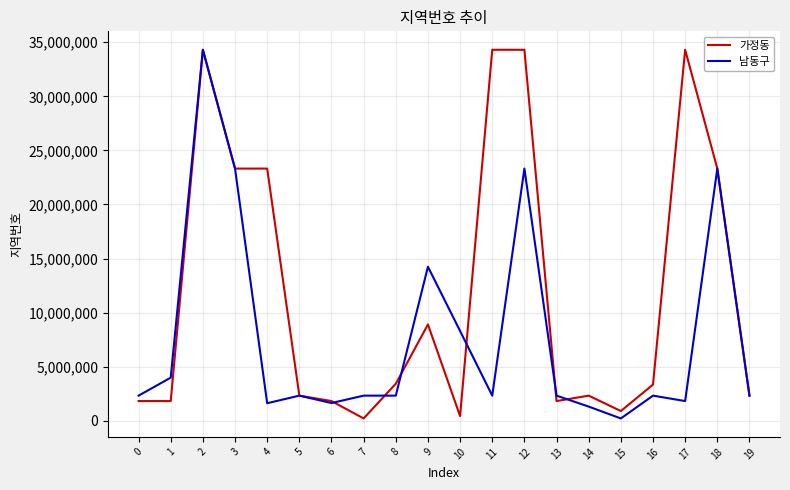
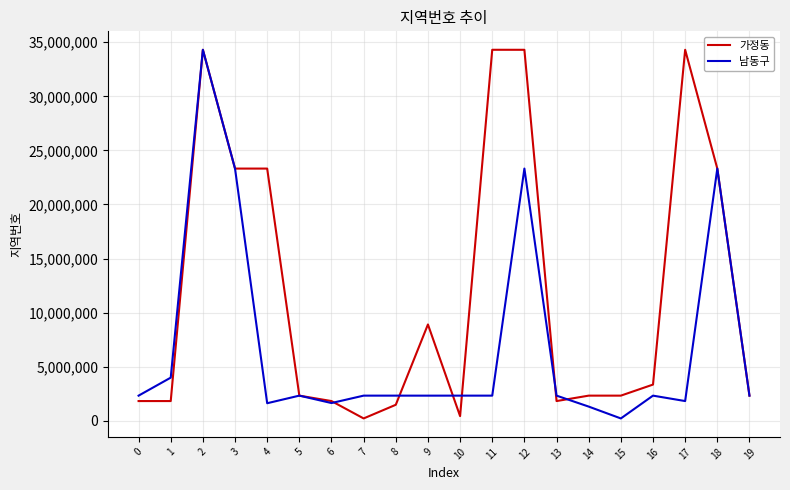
가정동, 8: 3,400,000 -> 1,500,000
남동구, 9: 14,200,000 -> 2,300,000
남동구, 10: 8,300,000 -> 2,300,000
가정동, 15: 900,000 -> 2,300,000
